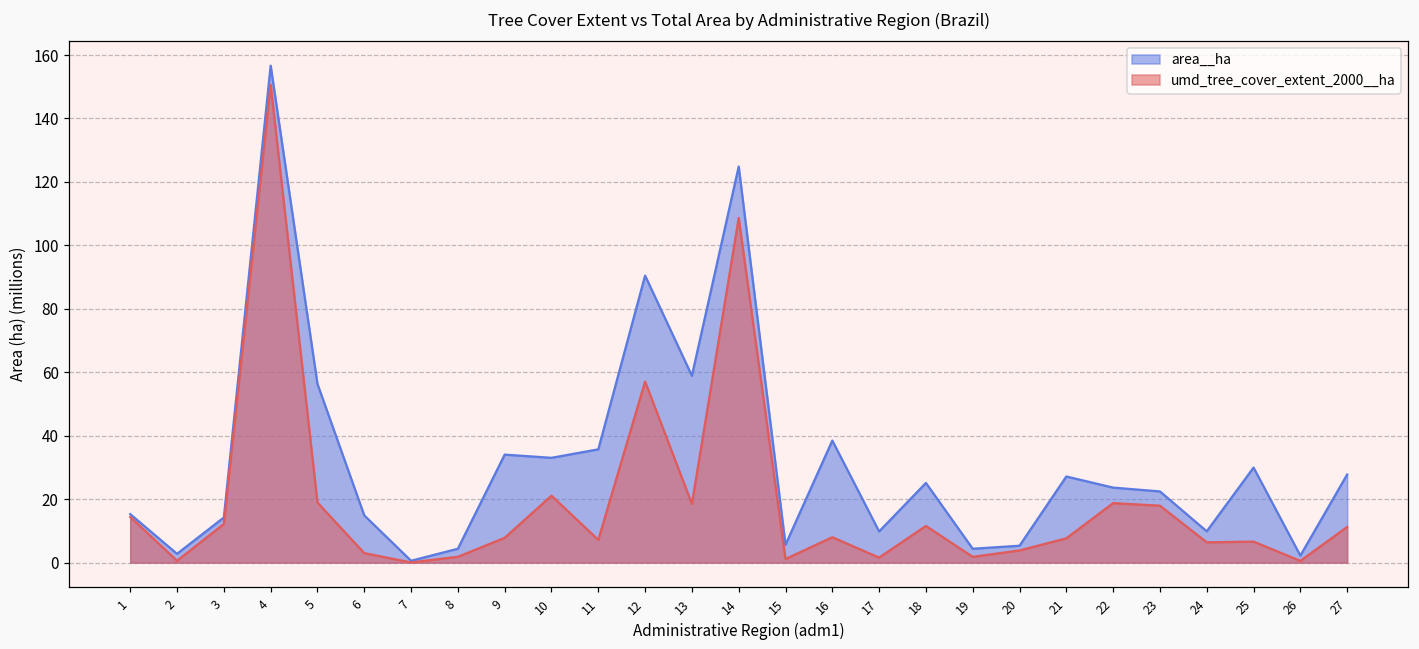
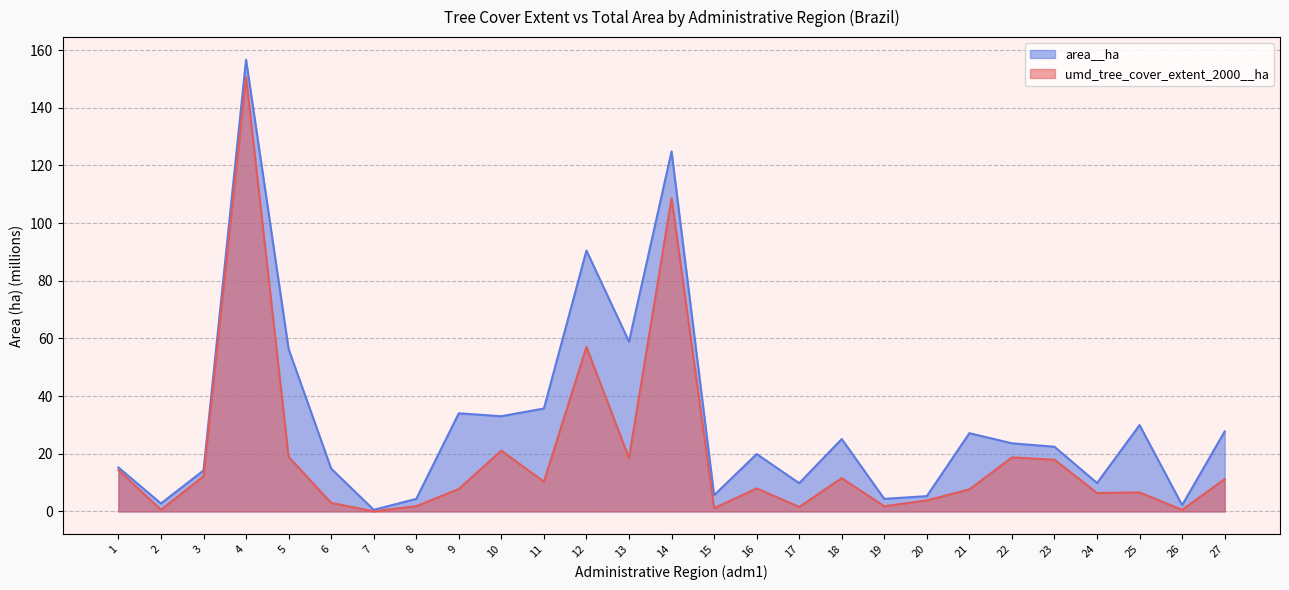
umd_tree_cover_extent_2000__ha, 11: 7 -> 10
area__ha, 16: 38 -> 20
